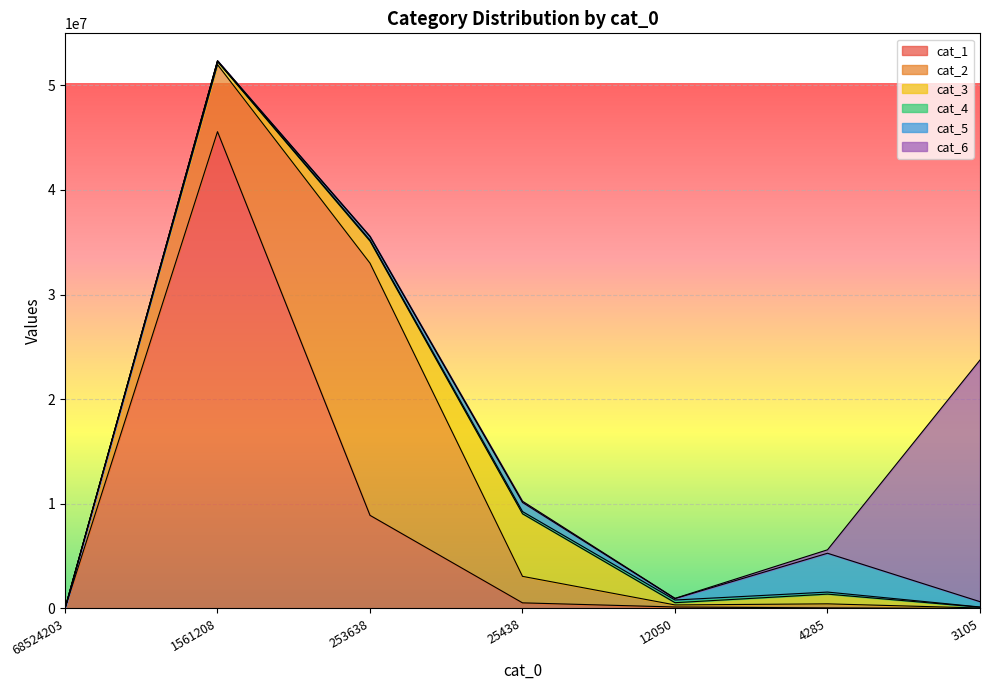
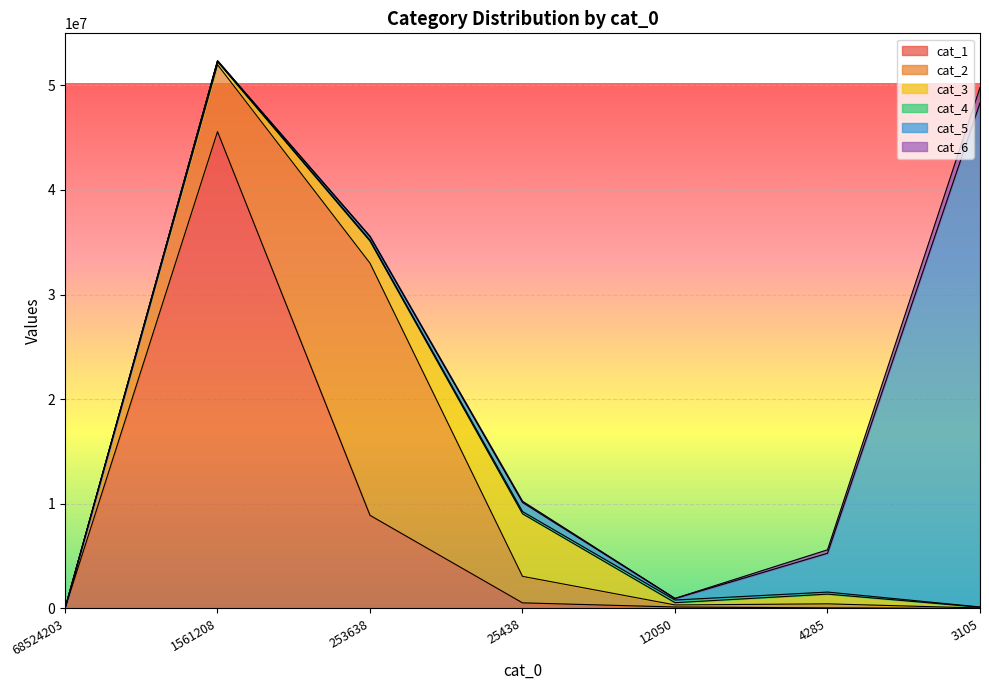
cat_5, 3105: 500000 -> 48200000
cat_6, 3105: 23100000 -> 1500000
